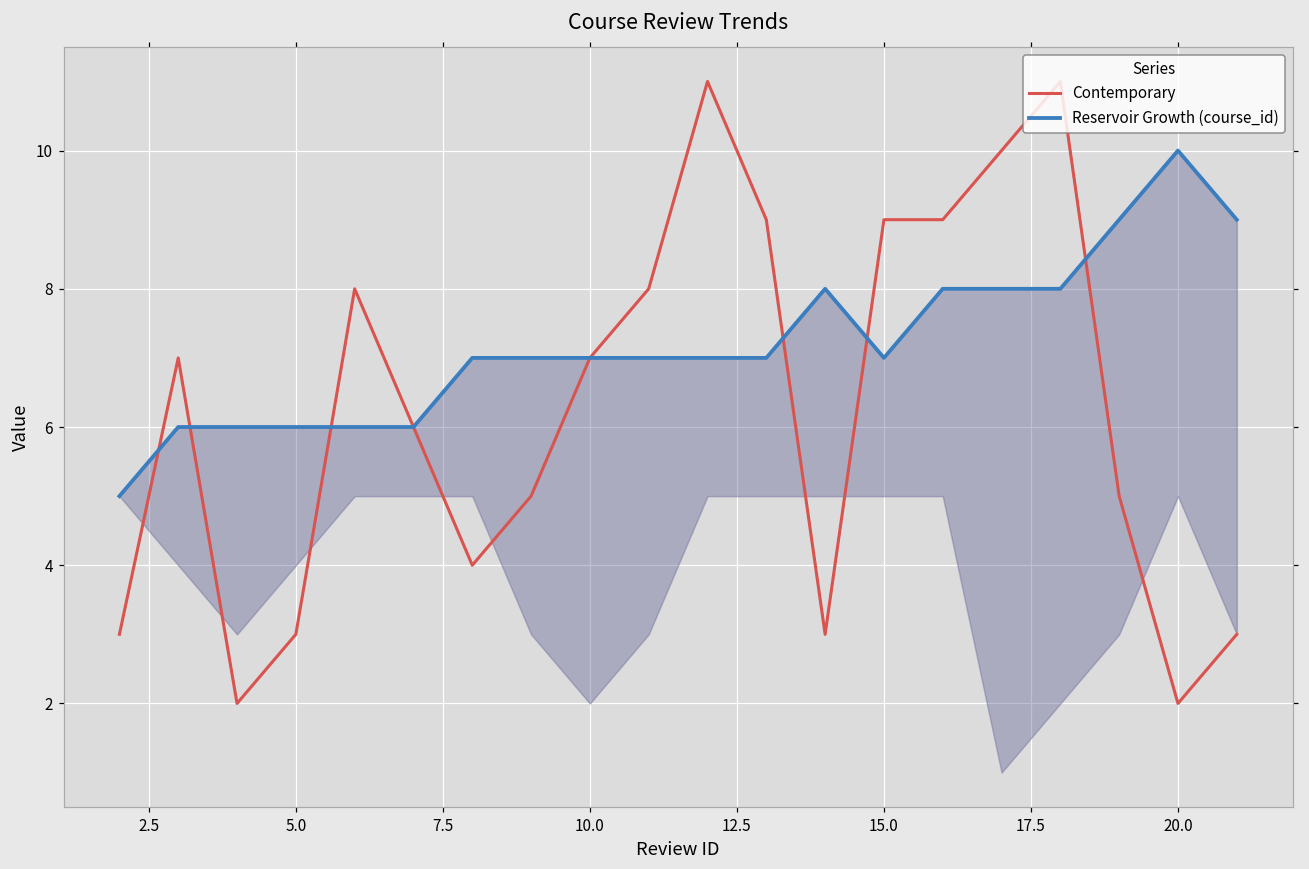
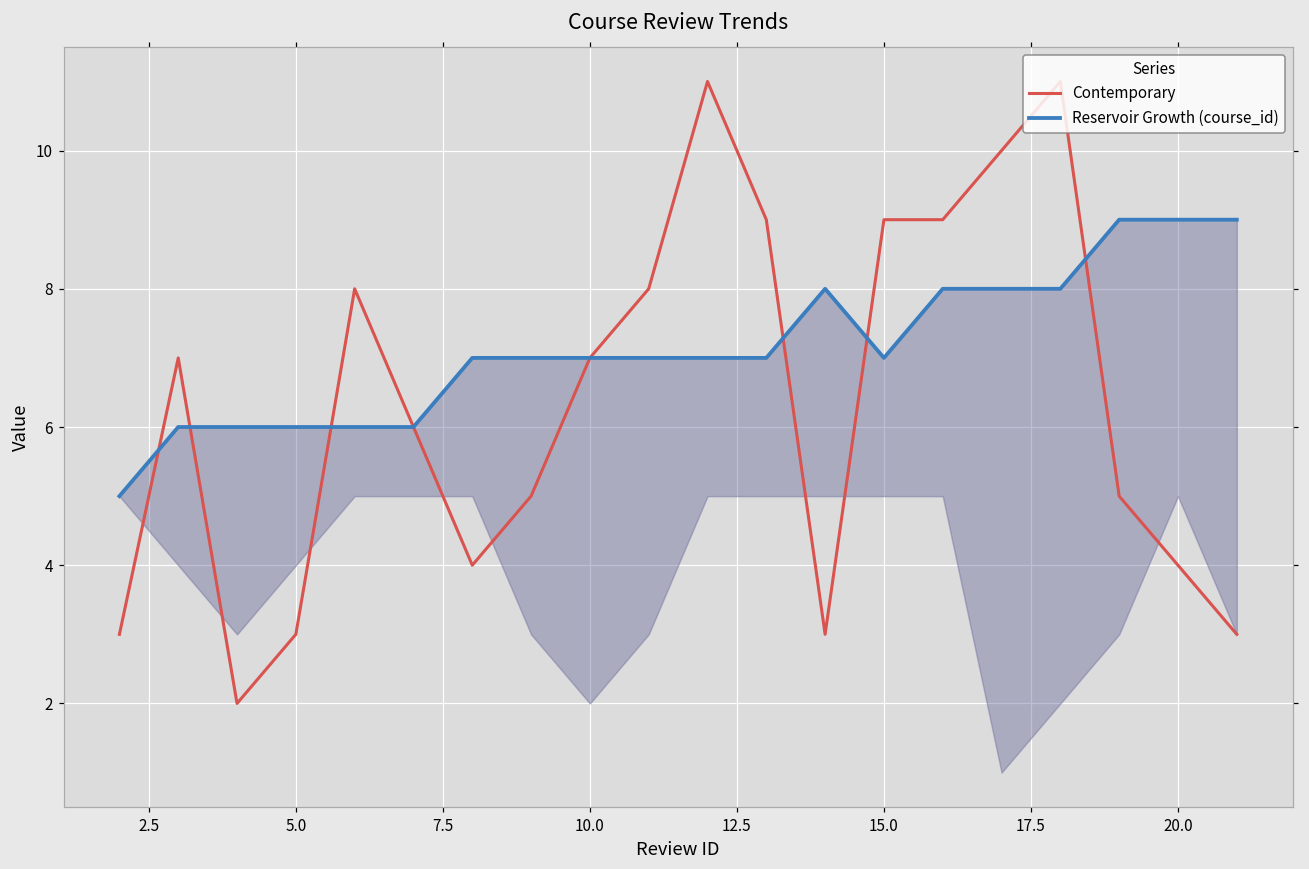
Contemporary, 20.0: 2 -> 4
Reservoir Growth (course_id), 20.0: 10 -> 9
